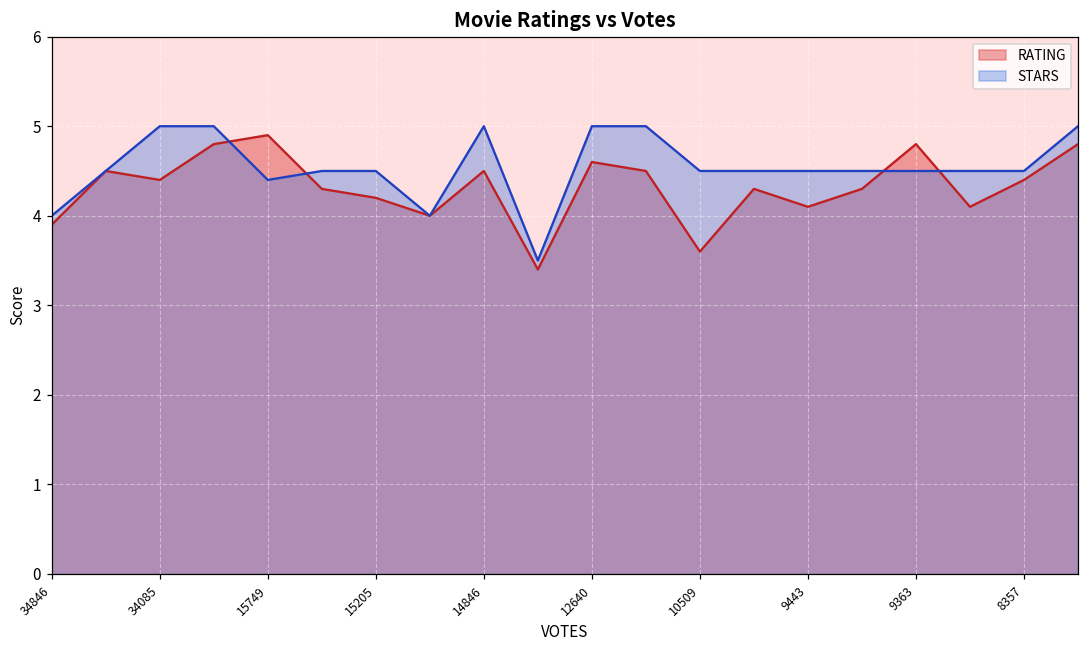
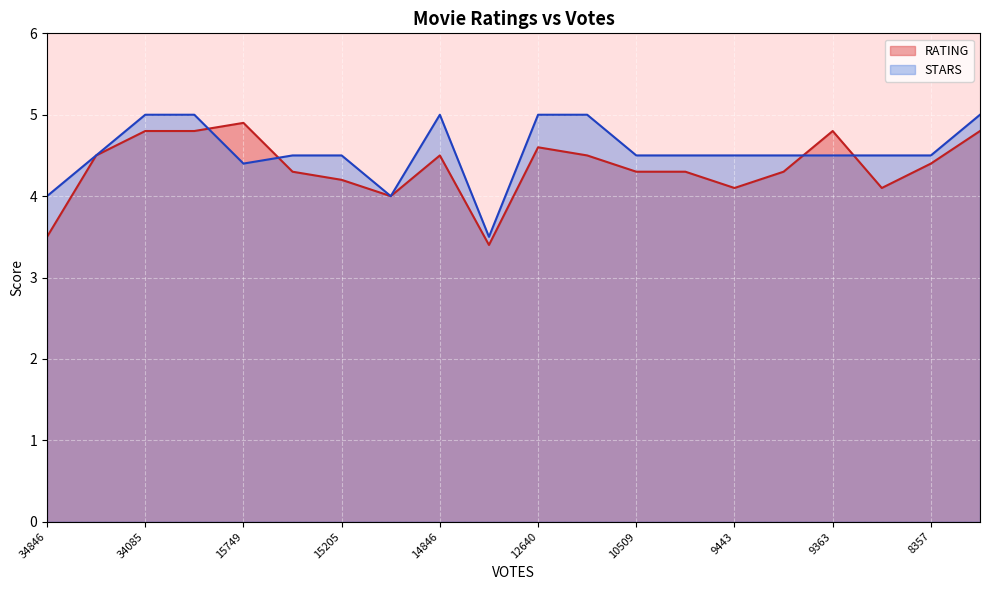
RATING, 34846: 3.9 -> 3.5
RATING, 34085: 4.4 -> 4.8
RATING, 10509: 3.6 -> 4.3
